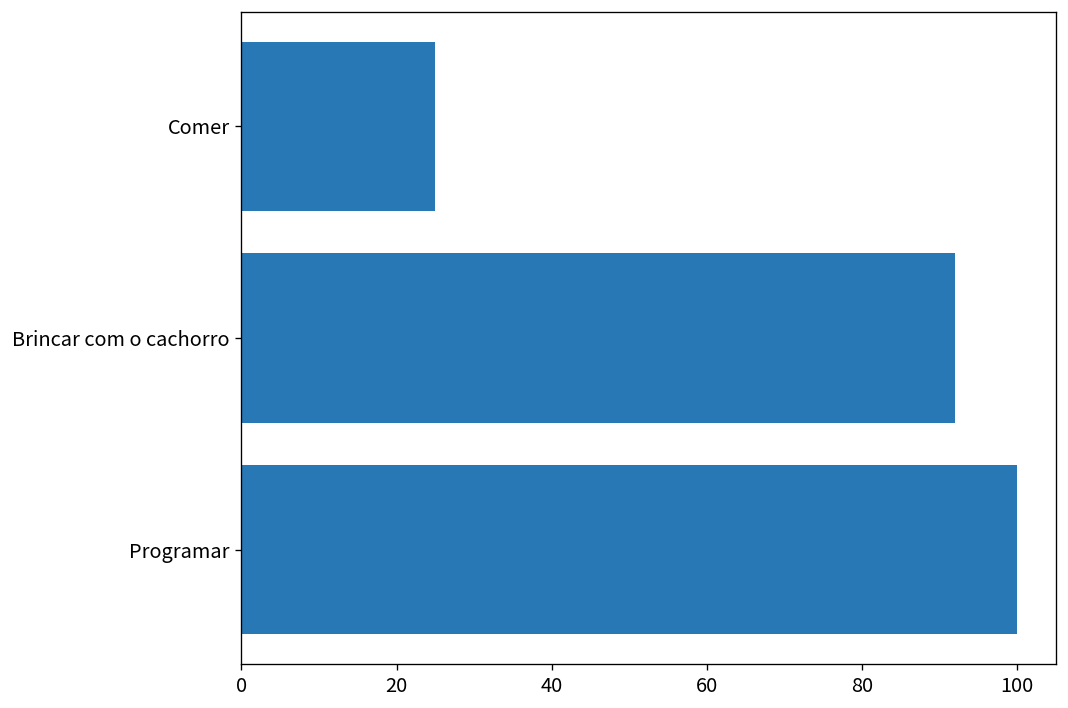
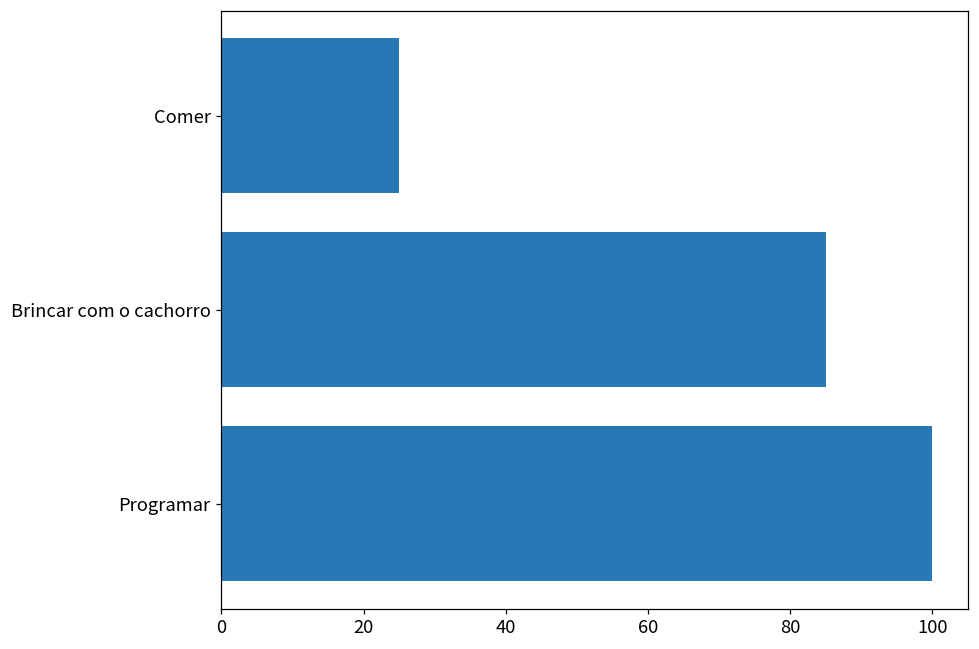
Brincar com o cachorro: 92 -> 85
